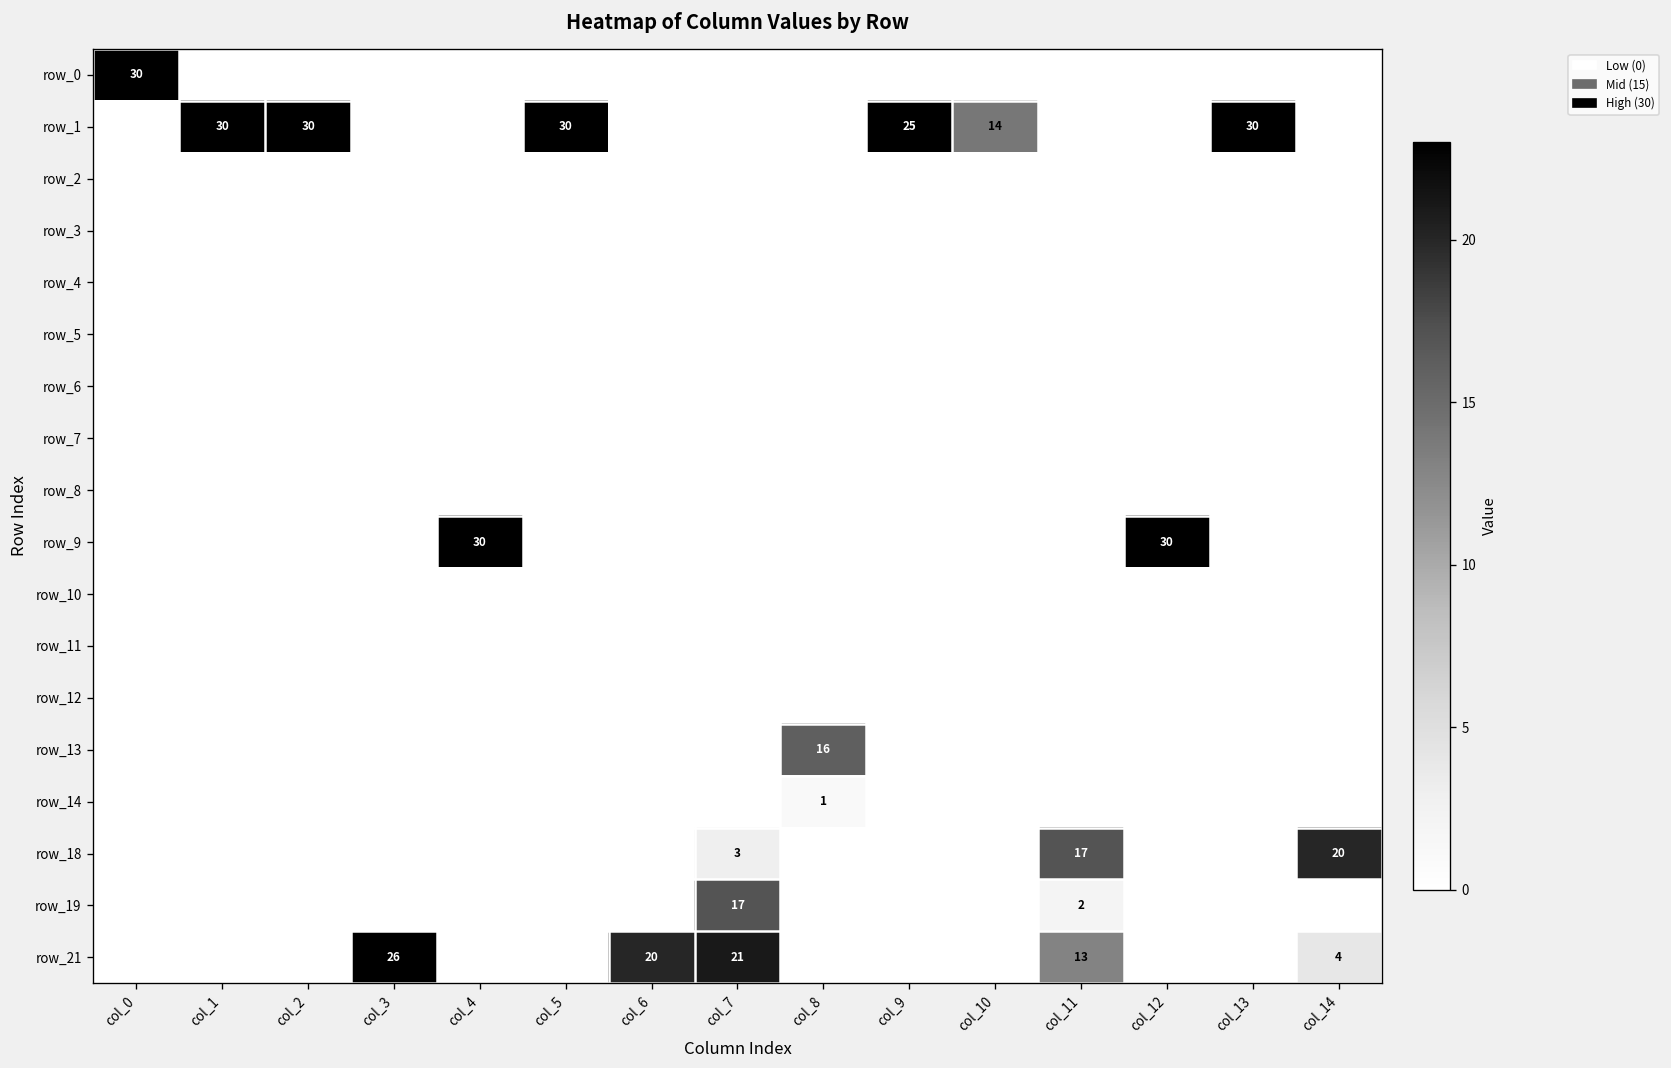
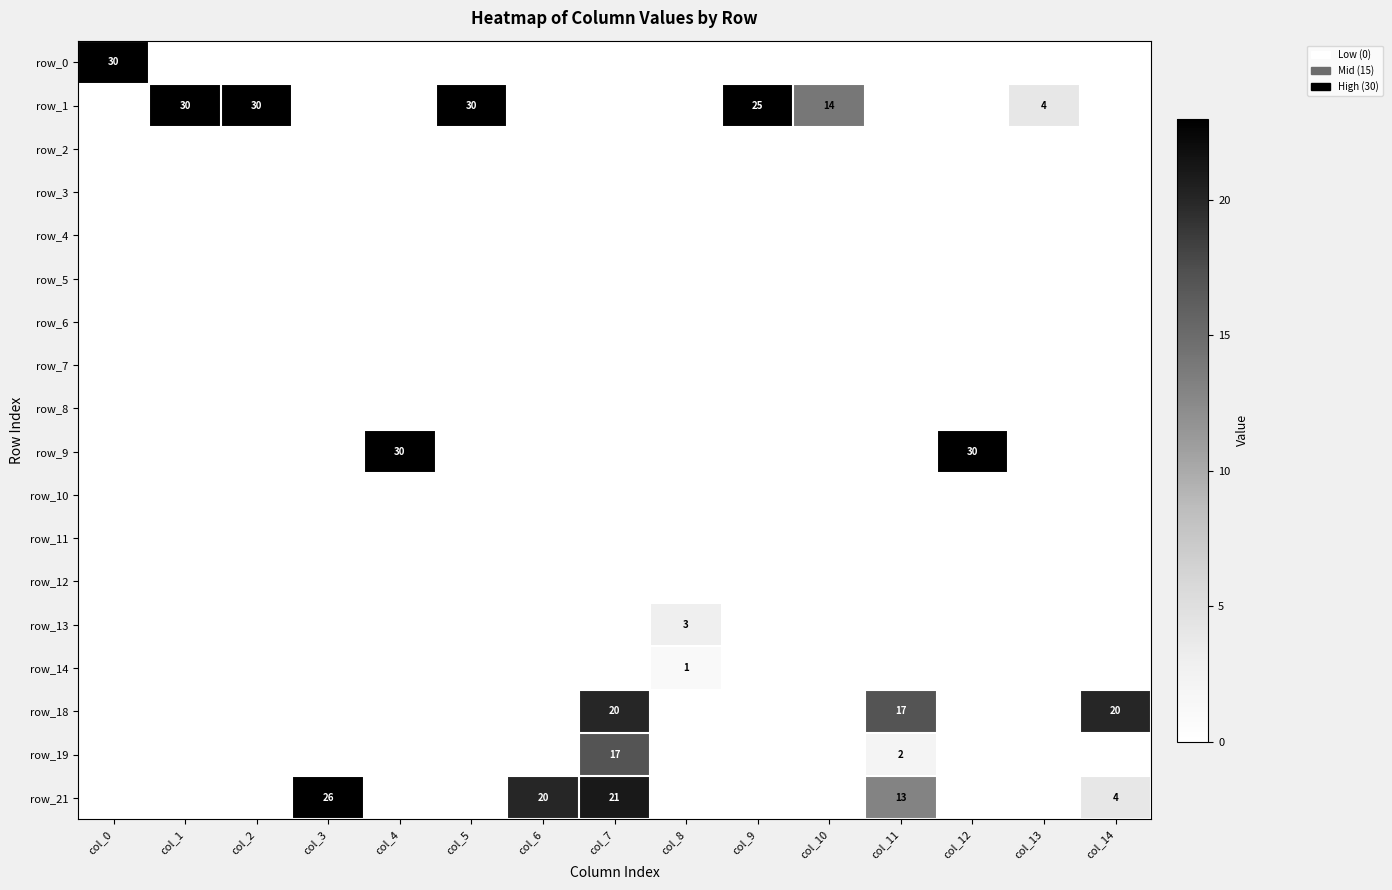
row_1, col_13: 30 -> 4
row_13, col_8: 16 -> 3
row_18, col_7: 3 -> 20
